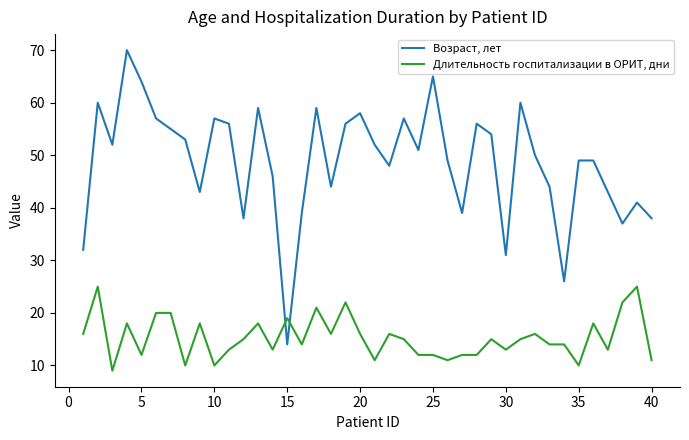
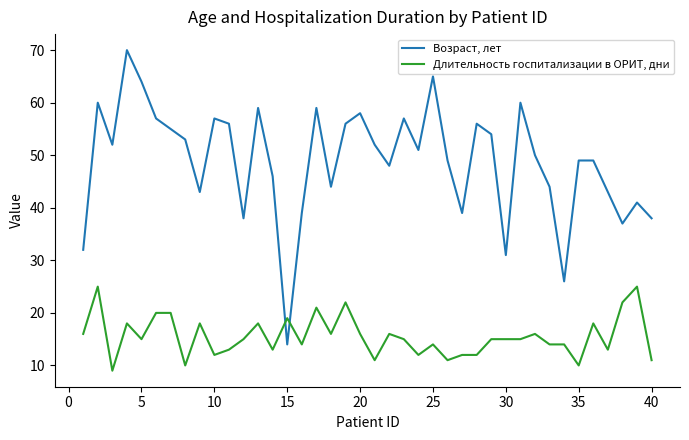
Длительность госпитализации в ОРИТ, дни, 5: 12 -> 15
Длительность госпитализации в ОРИТ, дни, 10: 10 -> 12
Длительность госпитализации в ОРИТ, дни, 25: 12 -> 14
Длительность госпитализации в ОРИТ, дни, 30: 13 -> 15
